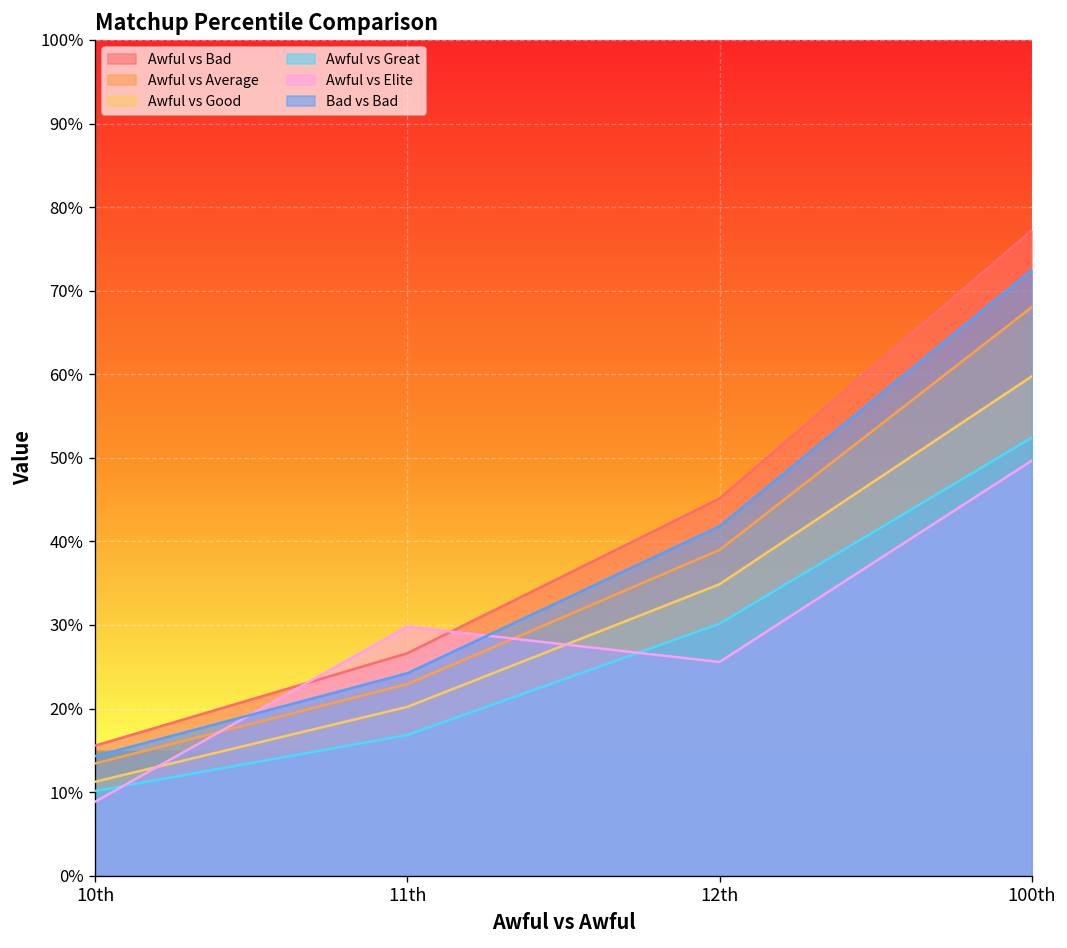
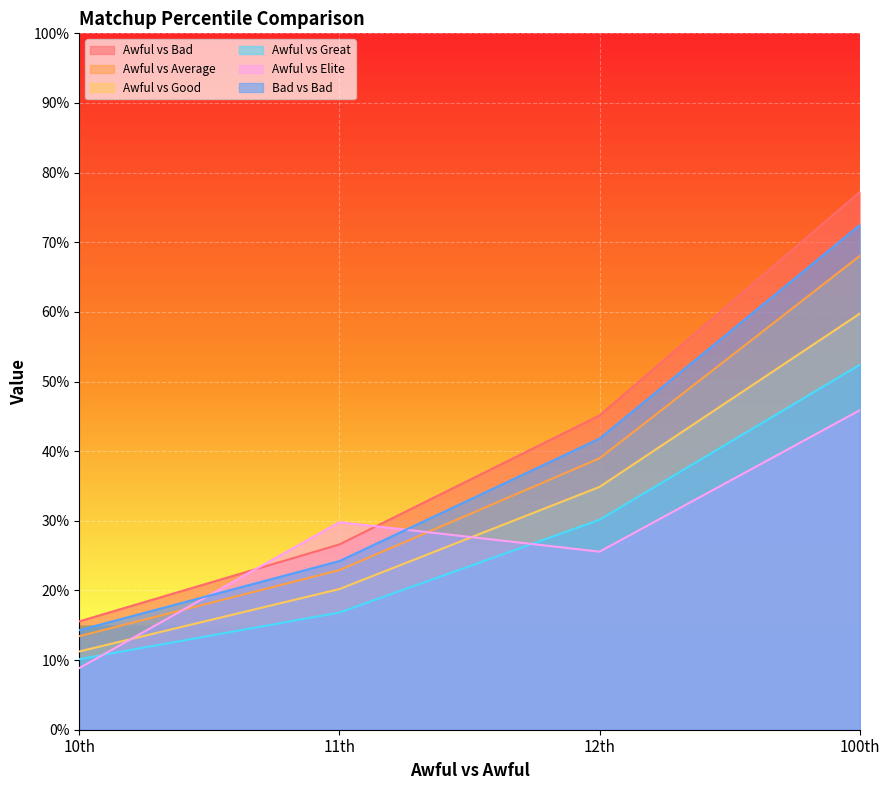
Awful vs Elite, 100th: 50% -> 46%
